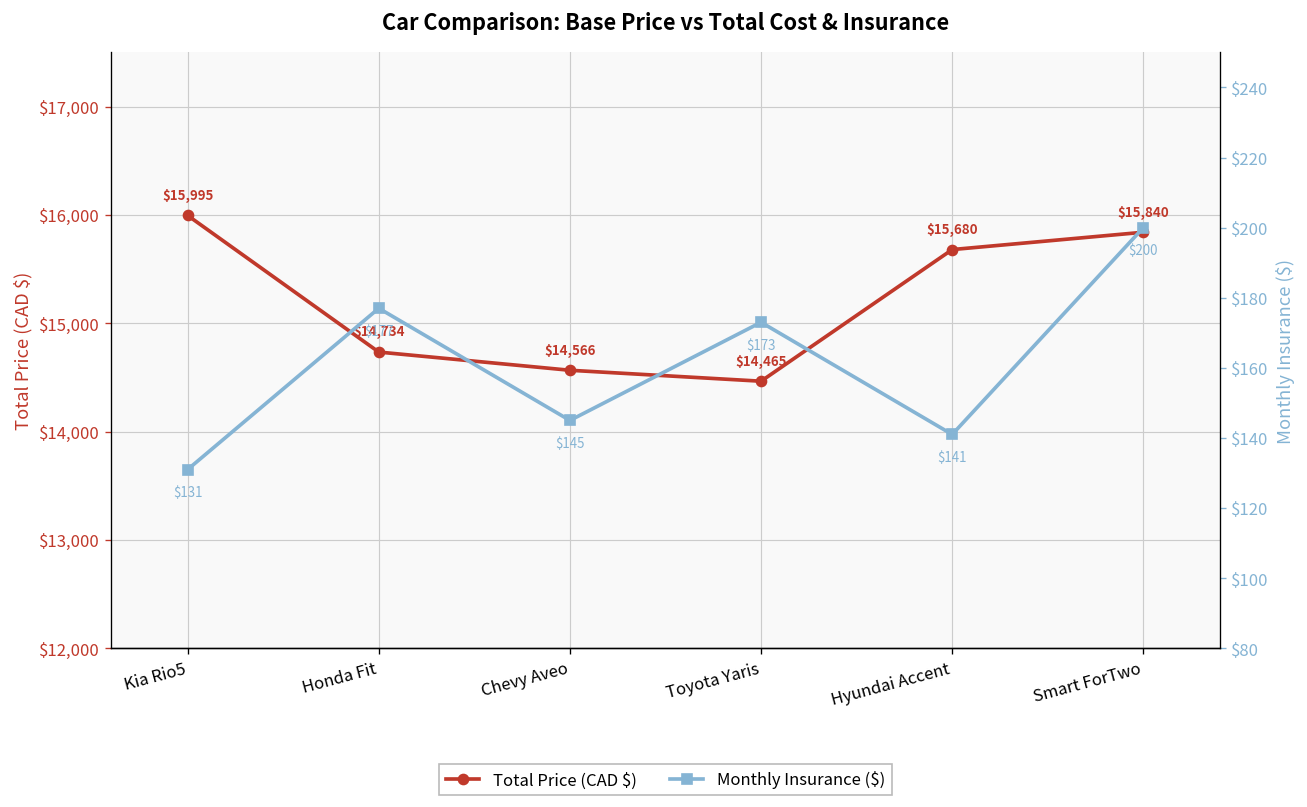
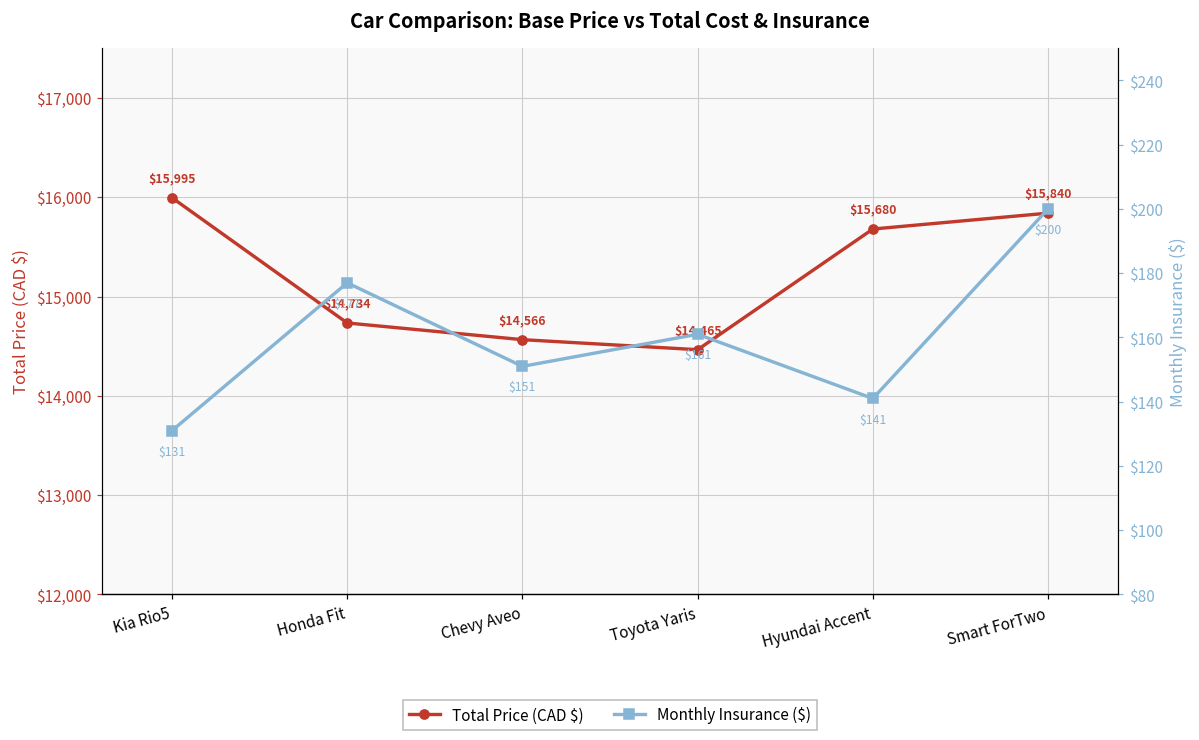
Monthly Insurance ($), Chevy Aveo: $145 -> $151
Monthly Insurance ($), Toyota Yaris: $173 -> $161
